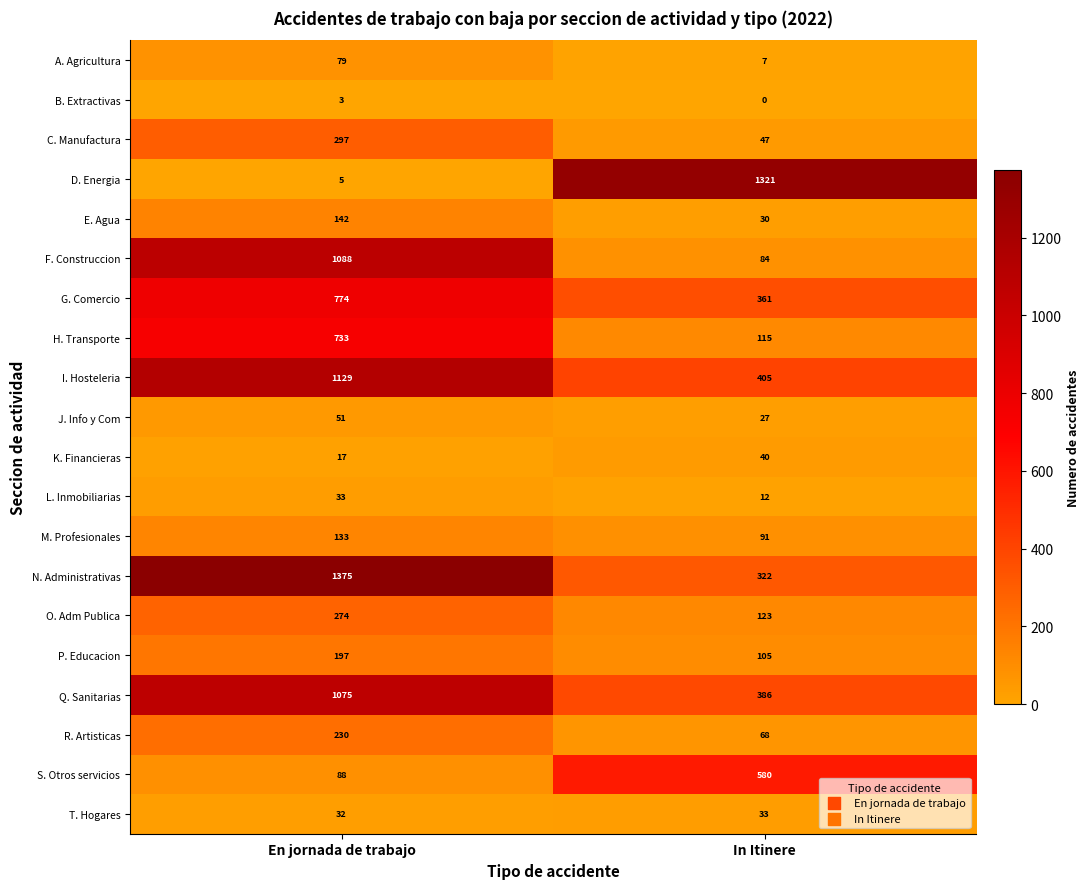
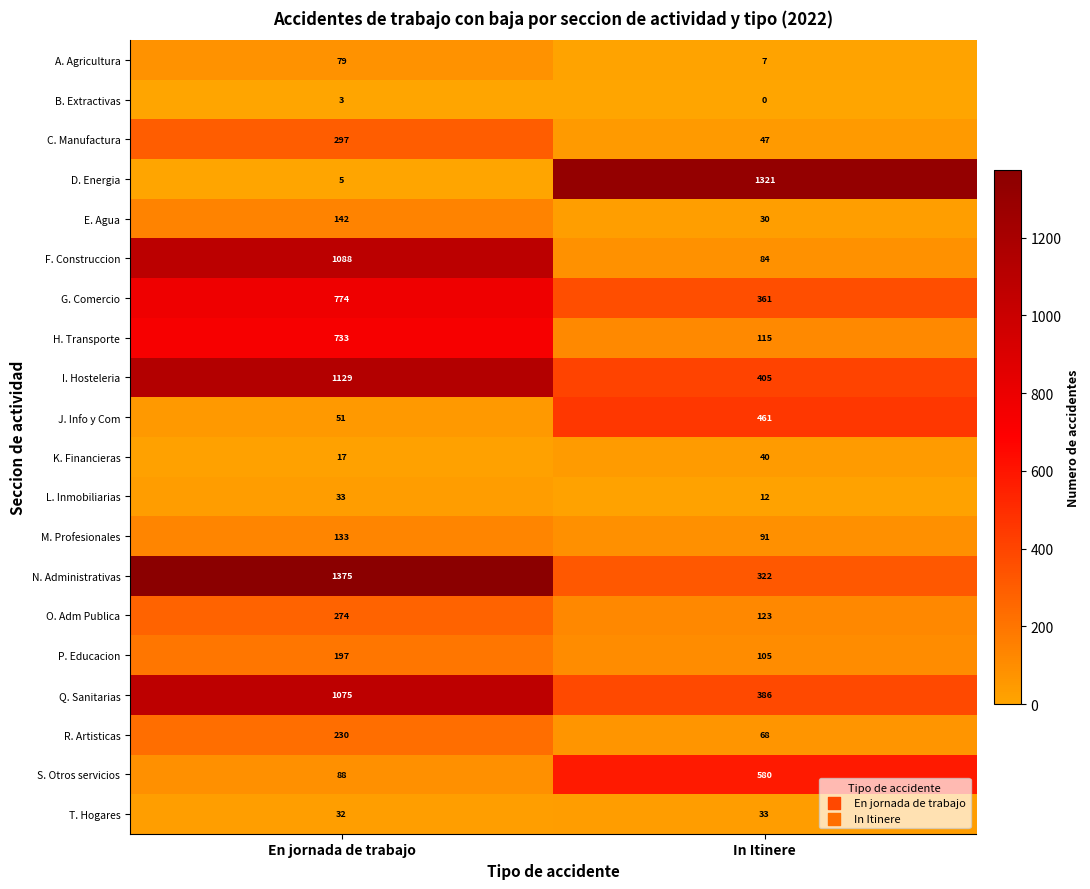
J. Info y Com, In Itinere: 27 -> 461
